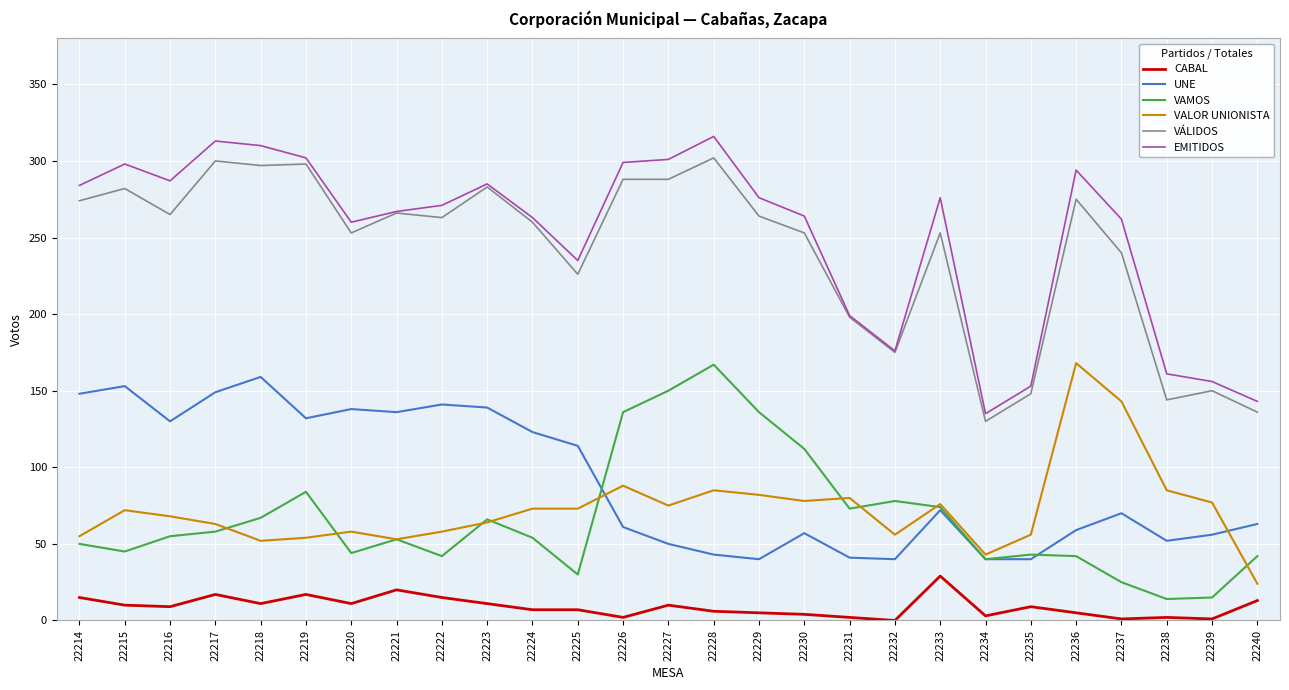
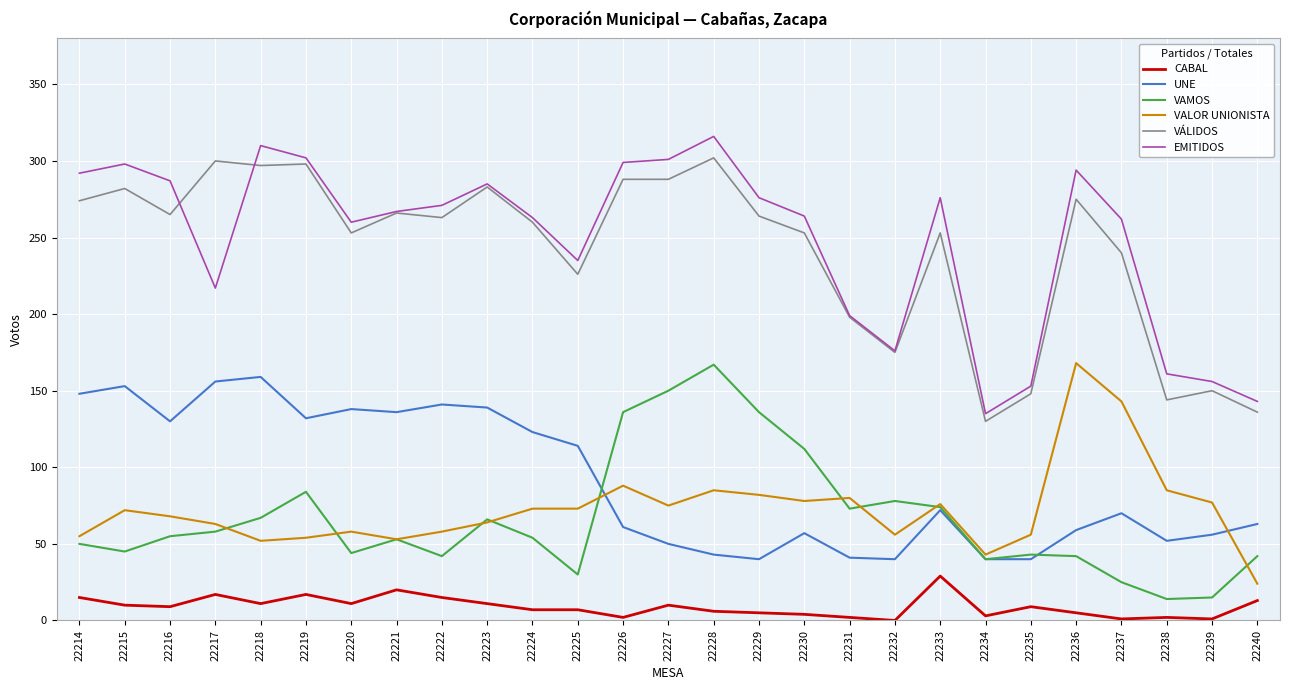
EMITIDOS, 22214: 284 -> 292
UNE, 22217: 149 -> 156
EMITIDOS, 22217: 313 -> 217
